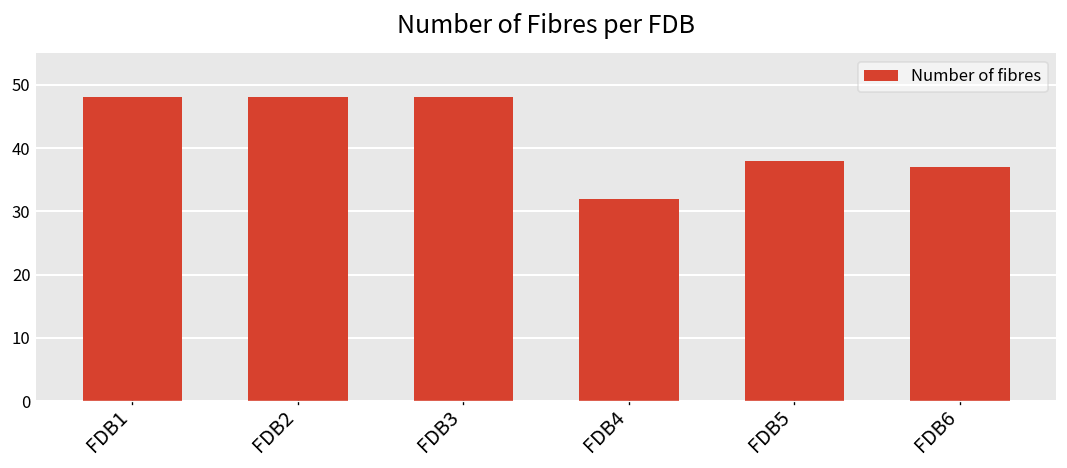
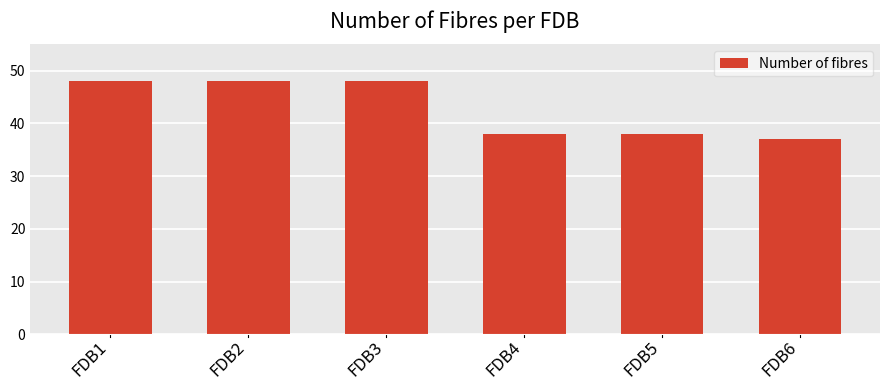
Number of fibres, FDB4: 32 -> 38
